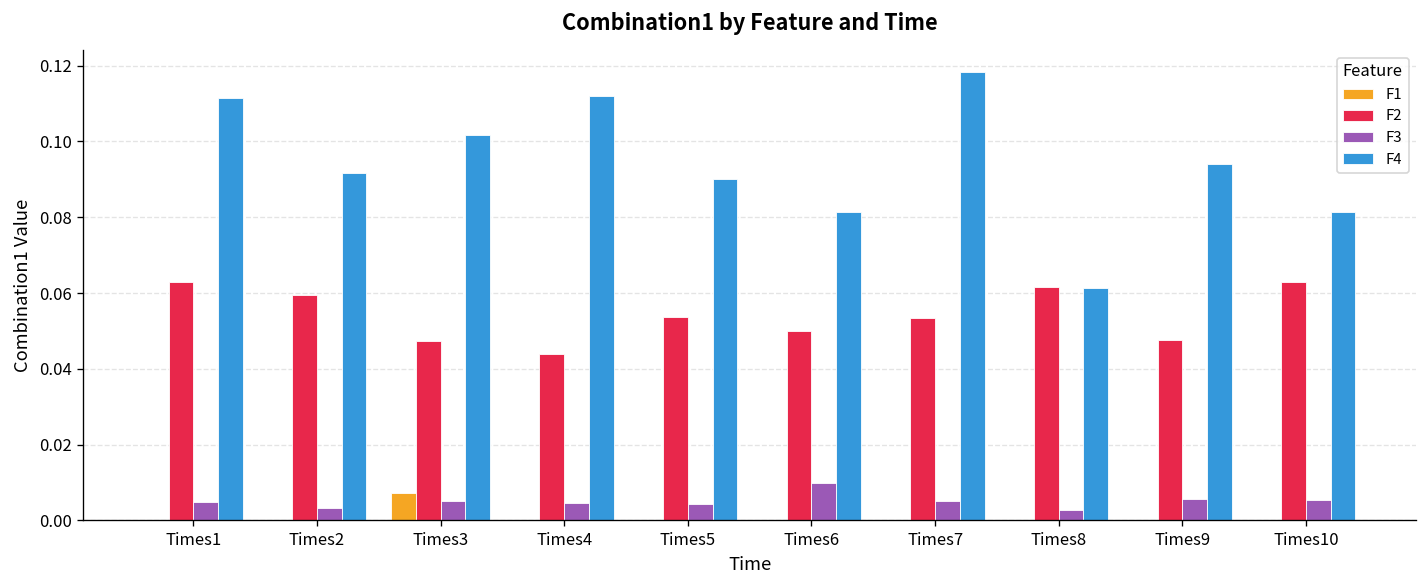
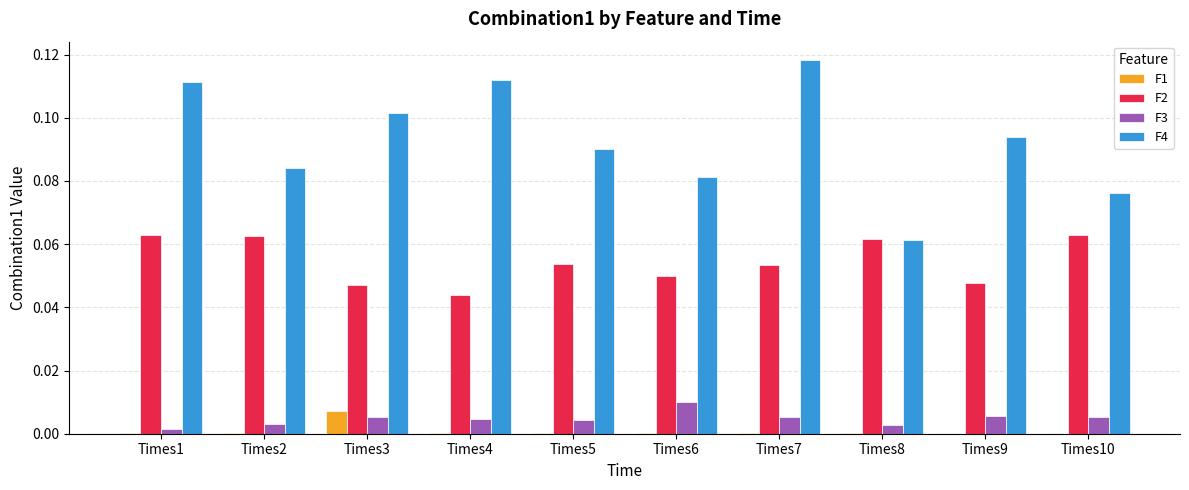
F3, Times1: 0.005 -> 0.001
F2, Times2: 0.059 -> 0.063
F4, Times2: 0.092 -> 0.084
F4, Times10: 0.081 -> 0.076
